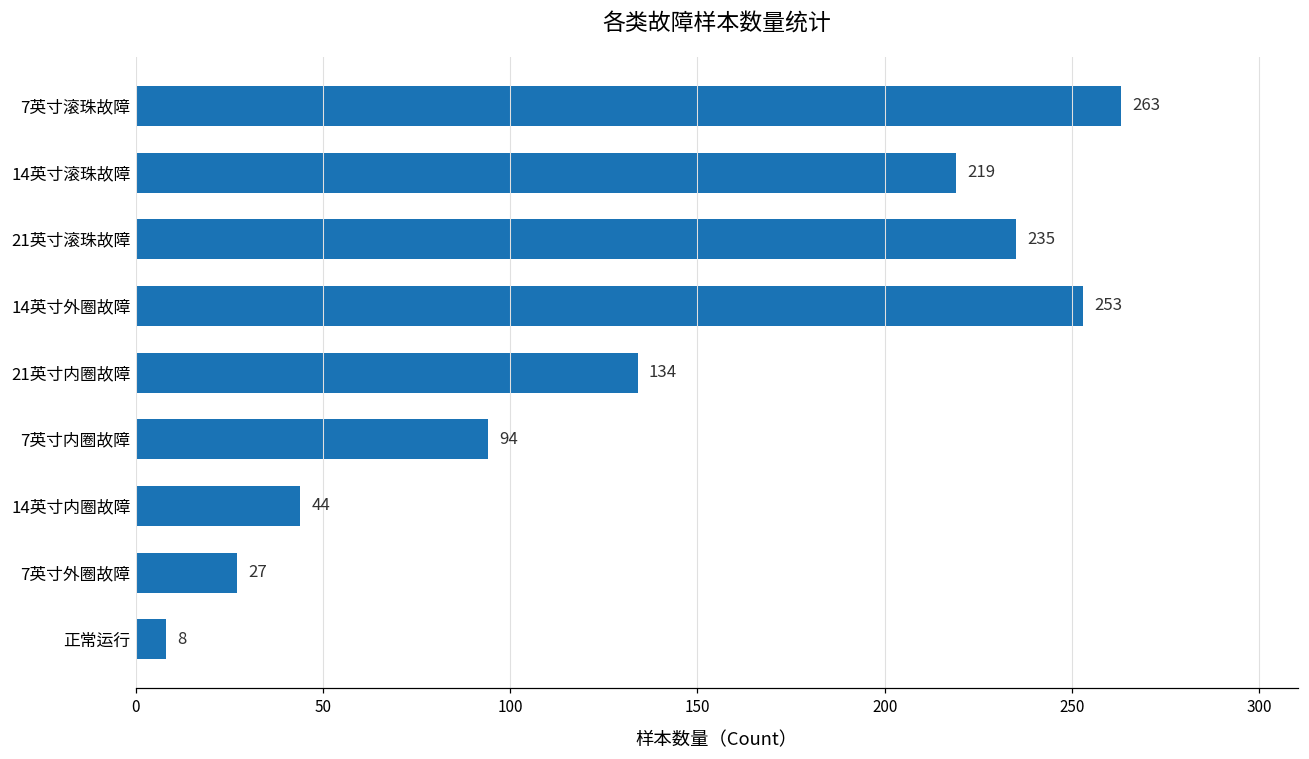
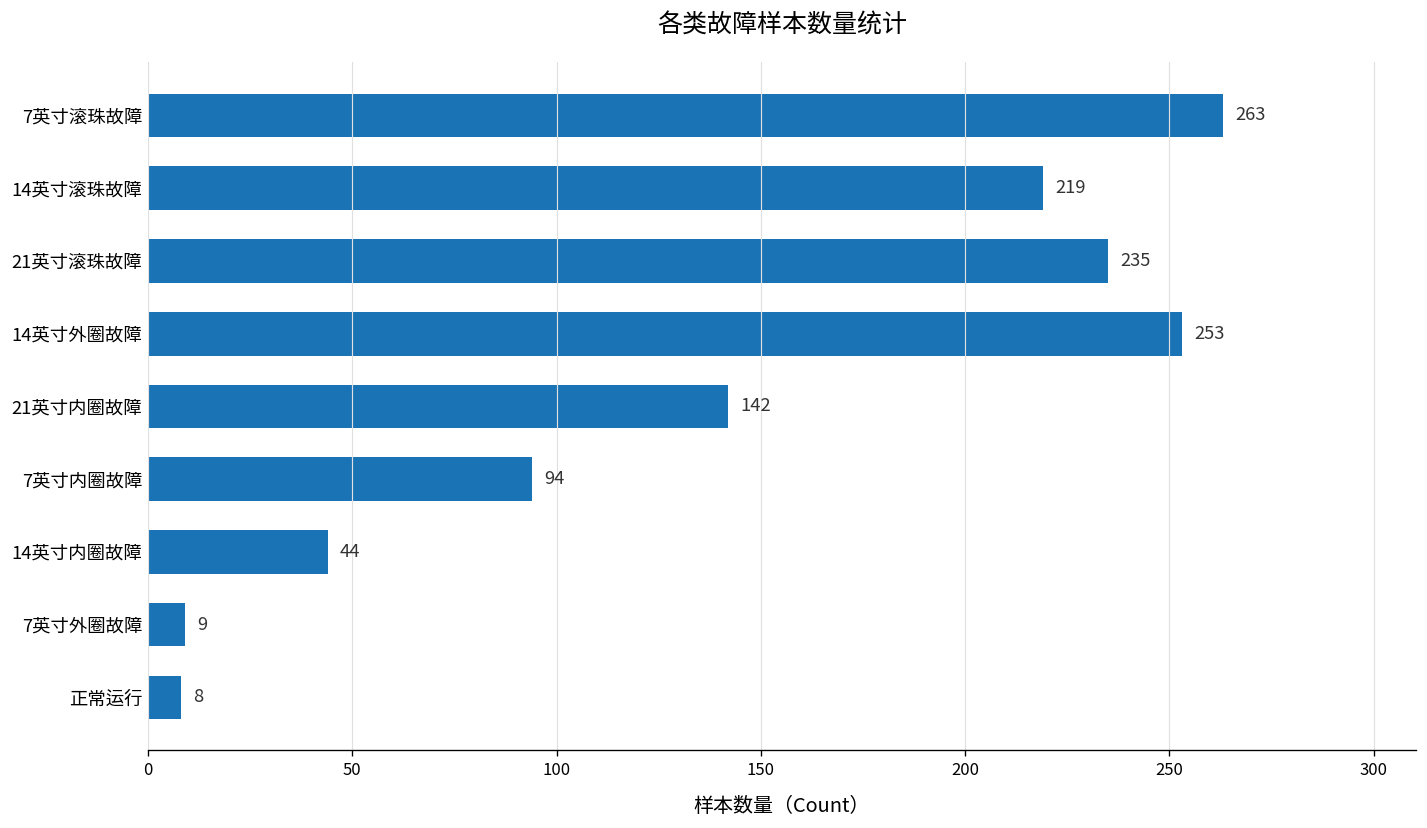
21英寸内圈故障: 134 -> 142
7英寸外圈故障: 27 -> 9
